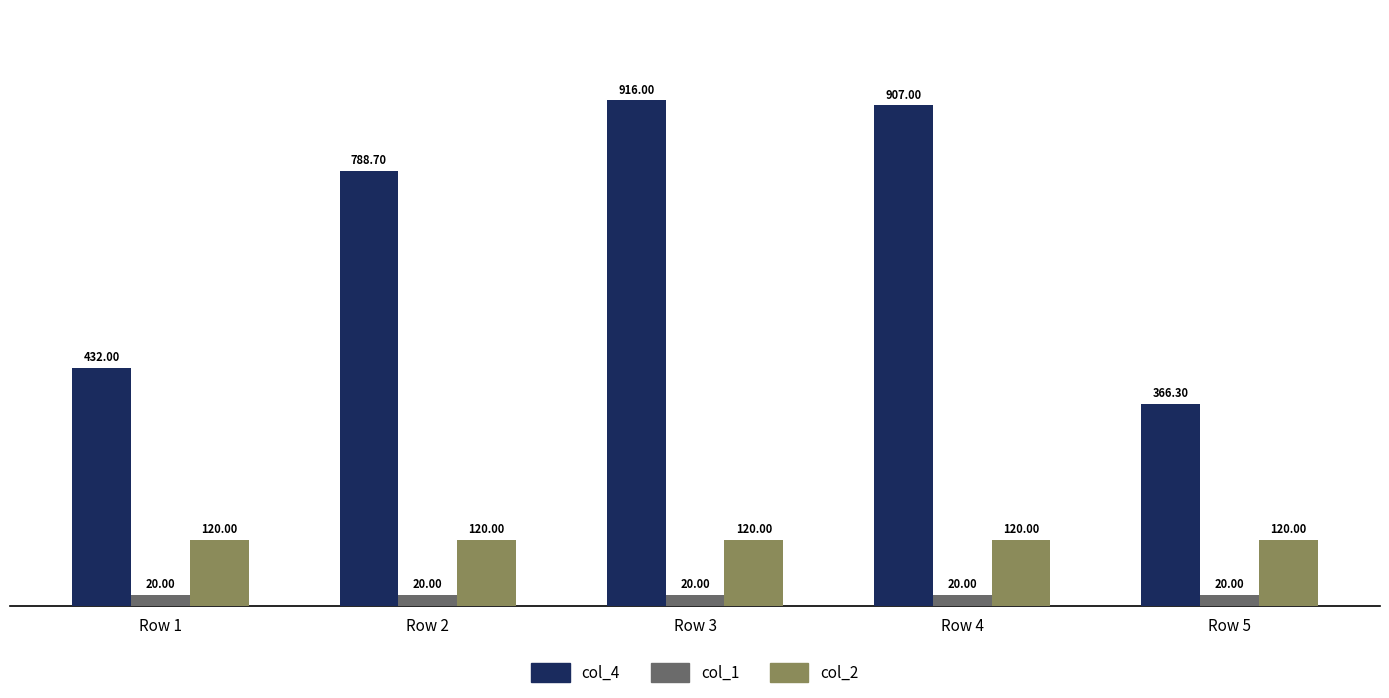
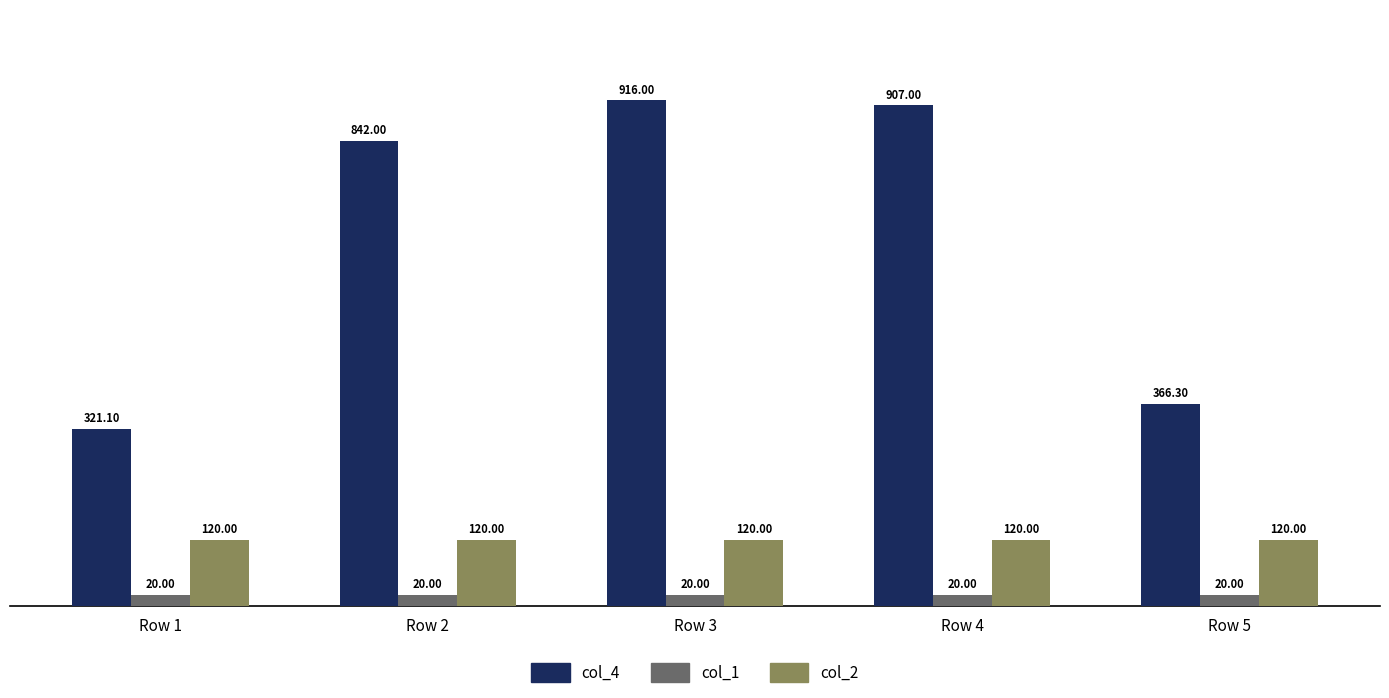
col_4, Row 1: 432.00 -> 321.10
col_4, Row 2: 788.70 -> 842.00
